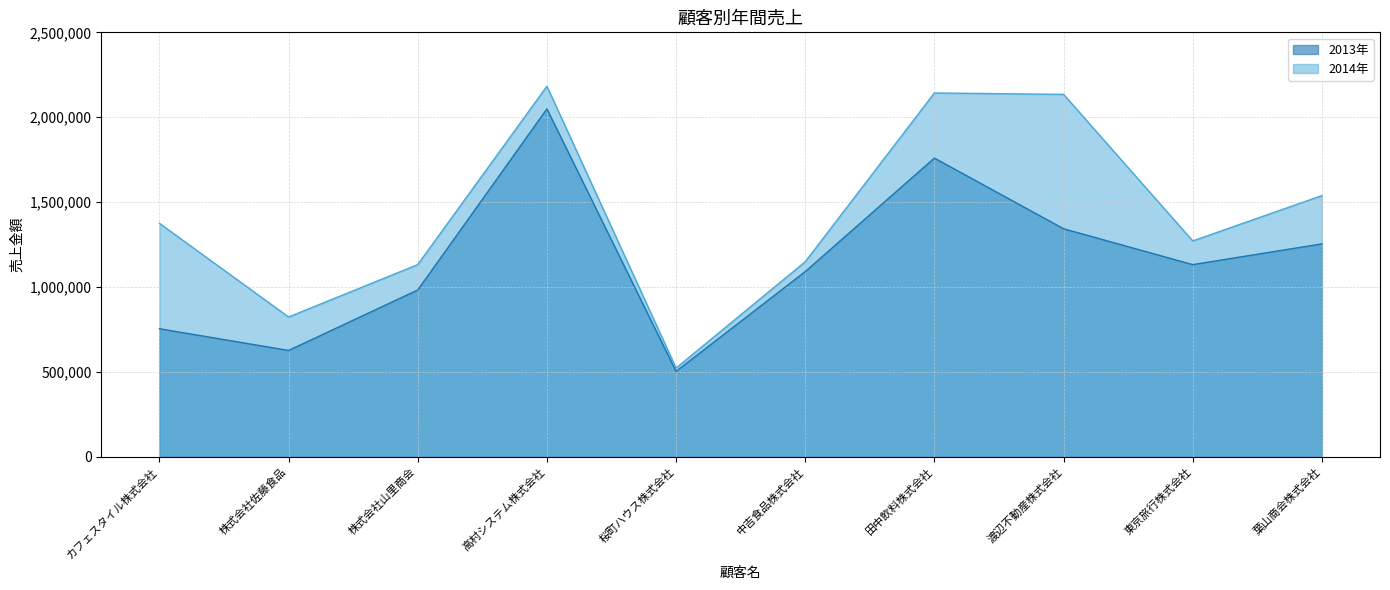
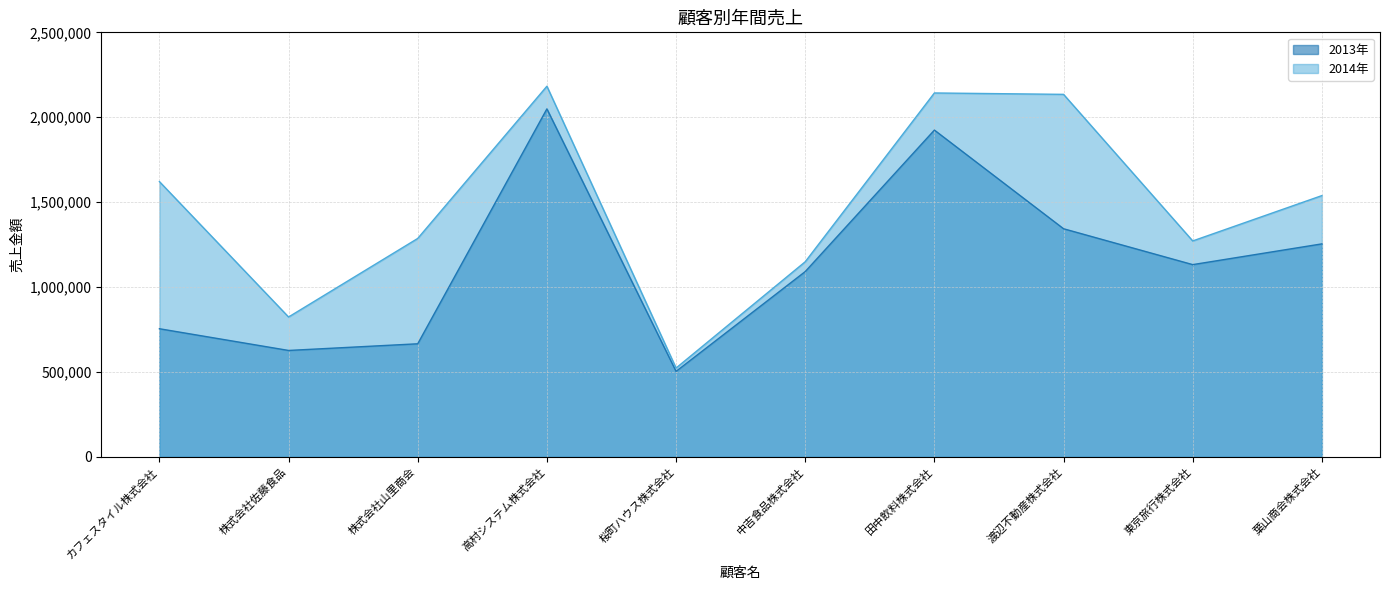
2014年, カフェスタイル株式会社: 1,380,000 -> 1,620,000
2013年, 株式会社山里商会: 980,000 -> 670,000
2014年, 株式会社山里商会: 1,130,000 -> 1,290,000
2013年, 田中飲料株式会社: 1,760,000 -> 1,920,000
